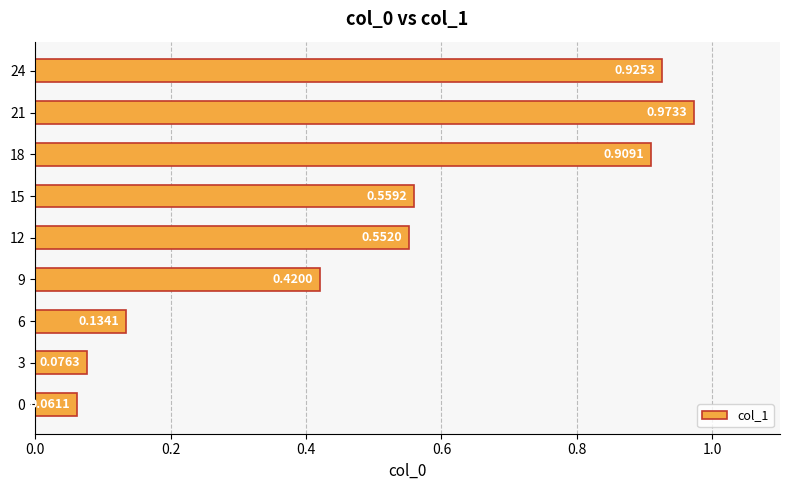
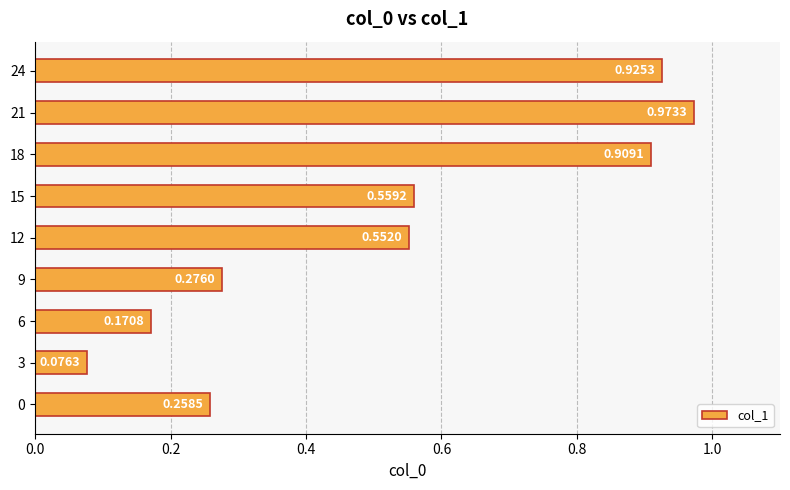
9: 0.4200 -> 0.2760
6: 0.1341 -> 0.1708
0: 0.0611 -> 0.2585
